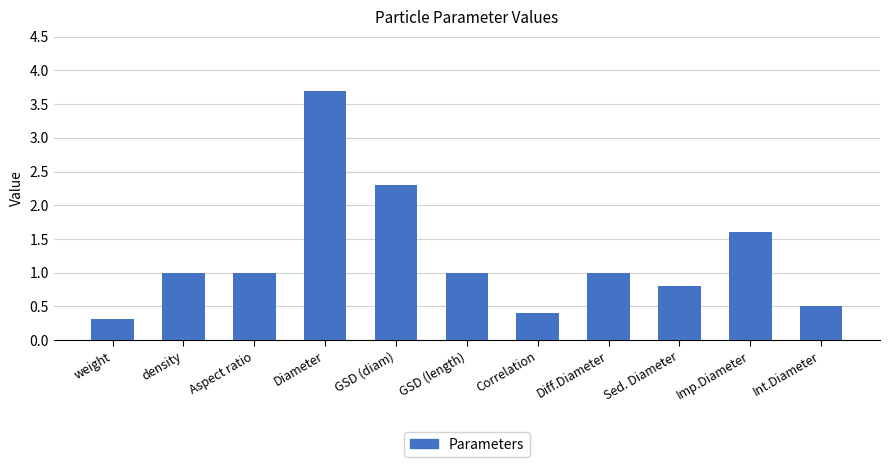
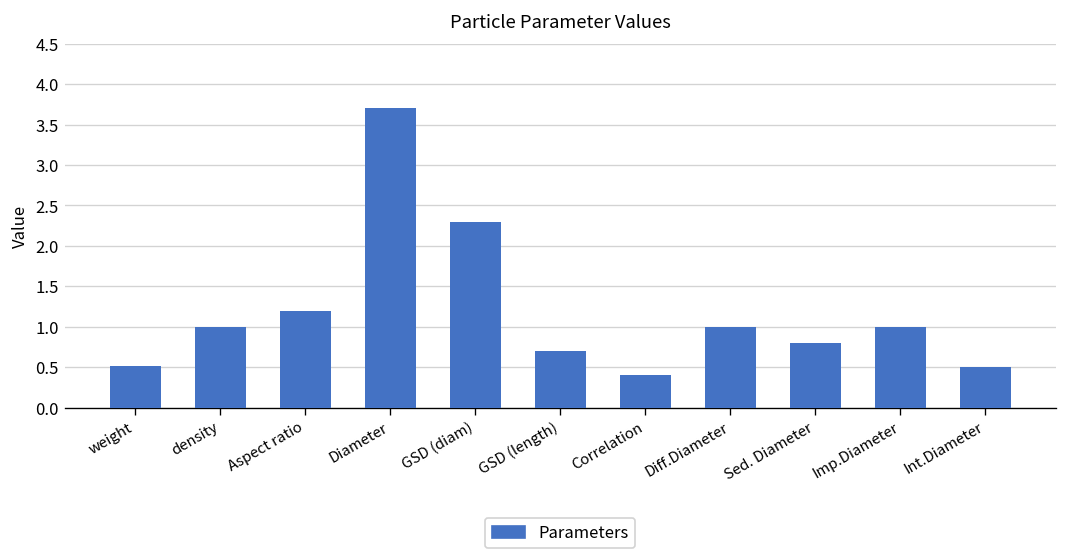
weight: 0.3 -> 0.5
Aspect ratio: 1.0 -> 1.2
GSD (length): 1.0 -> 0.7
Imp.Diameter: 1.6 -> 1.0
